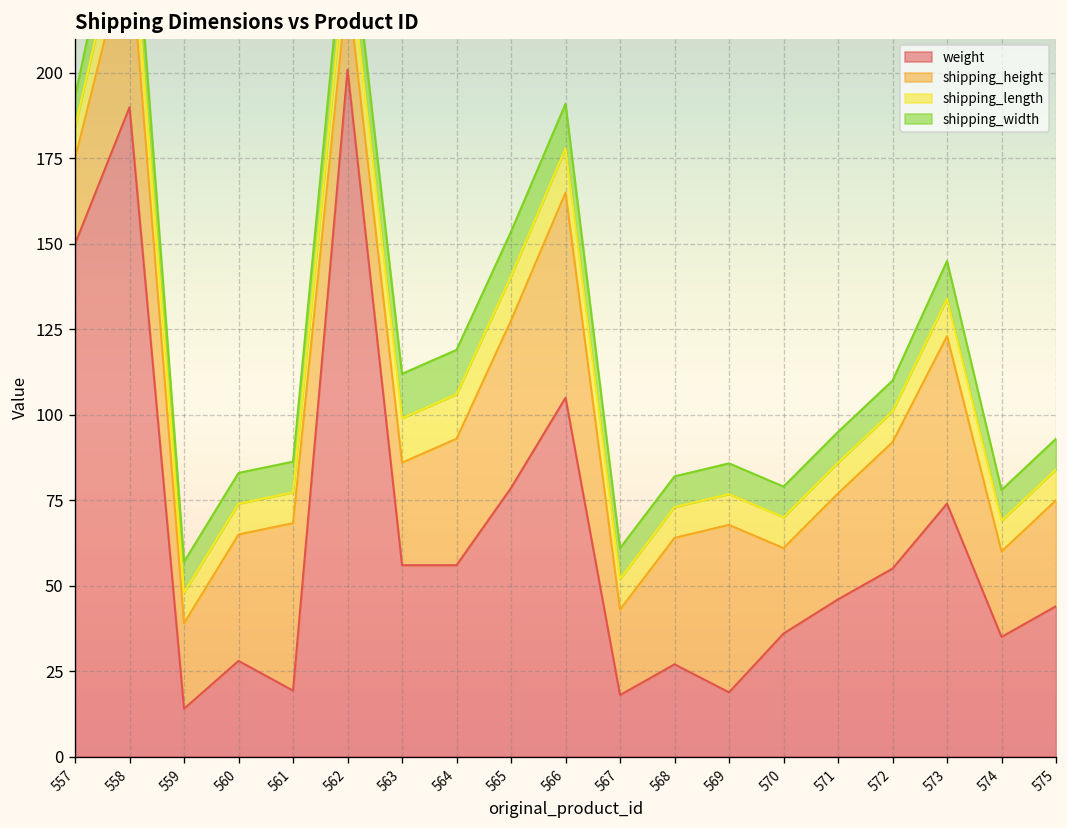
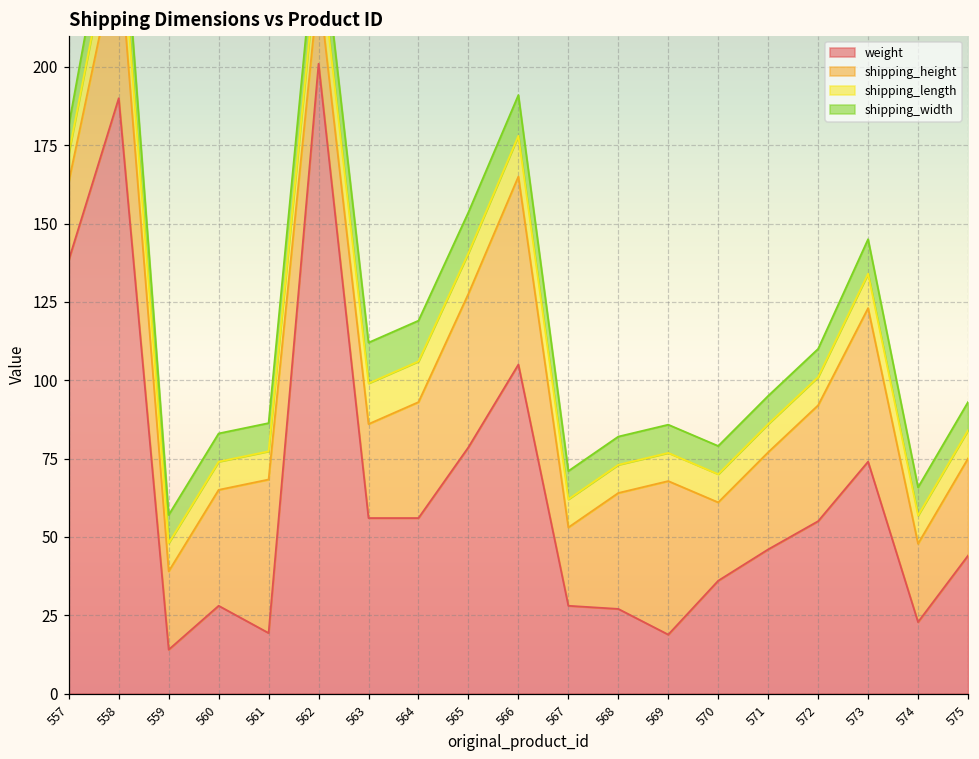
weight, 557: 150 -> 138
weight, 567: 18 -> 28
weight, 574: 35 -> 23
